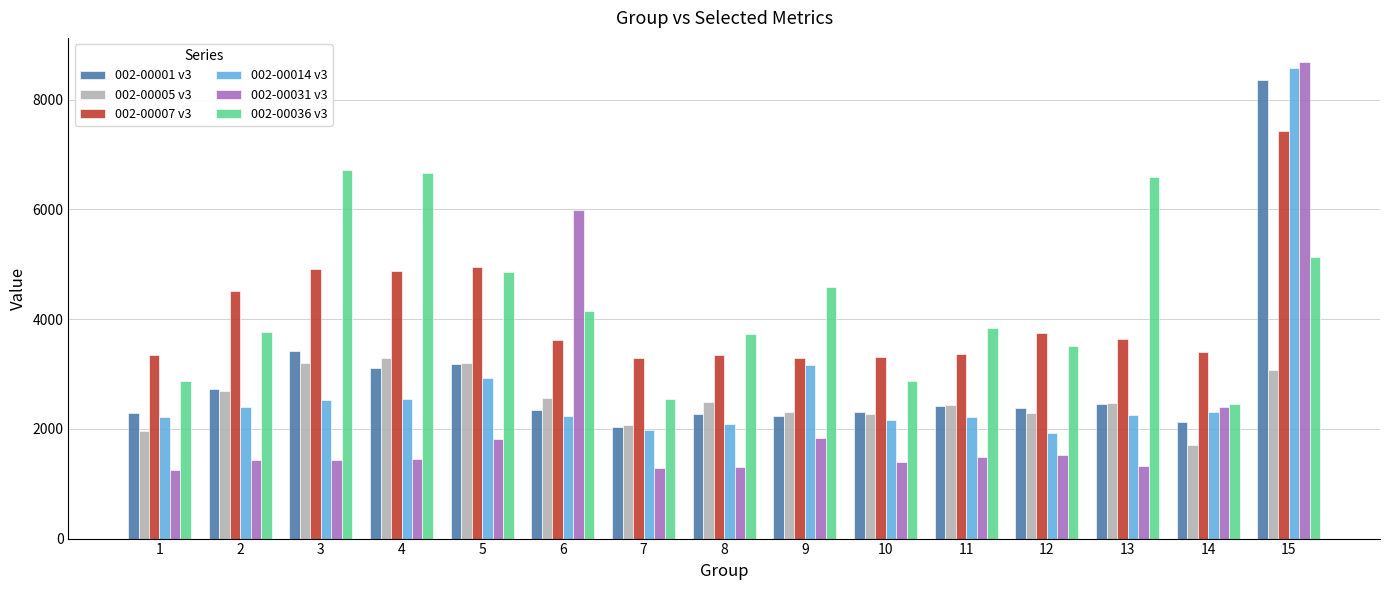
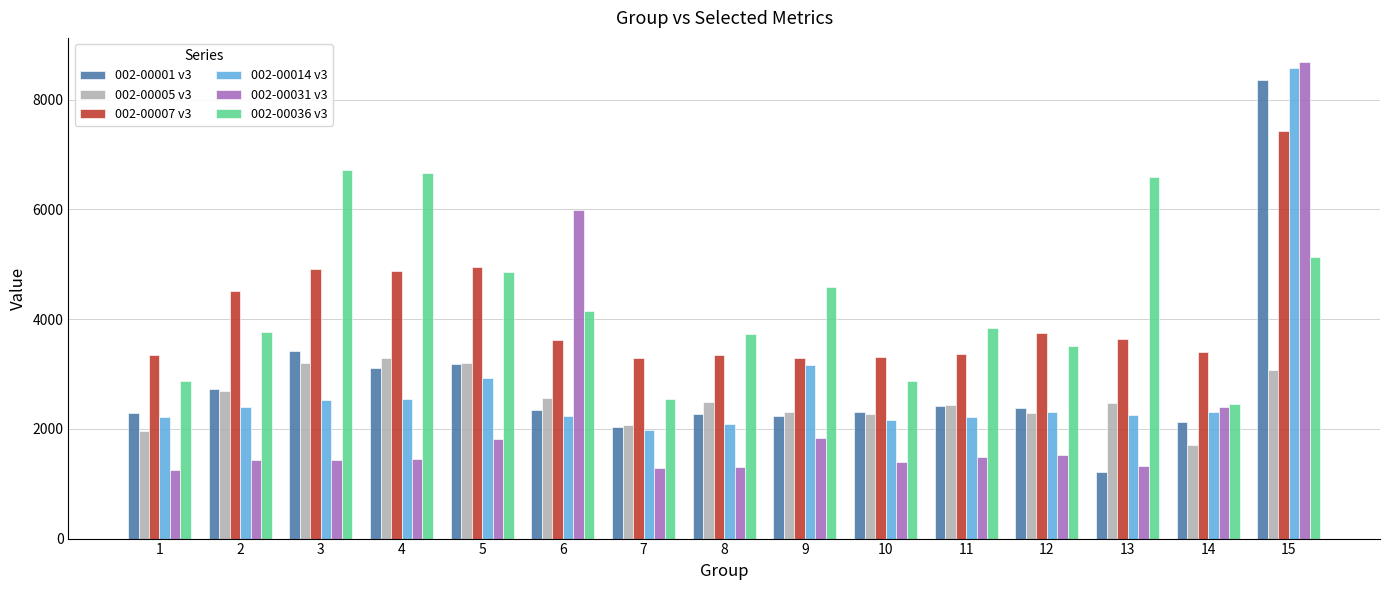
002-00014 v3, 12: 1900 -> 2300
002-00001 v3, 13: 2500 -> 1200
